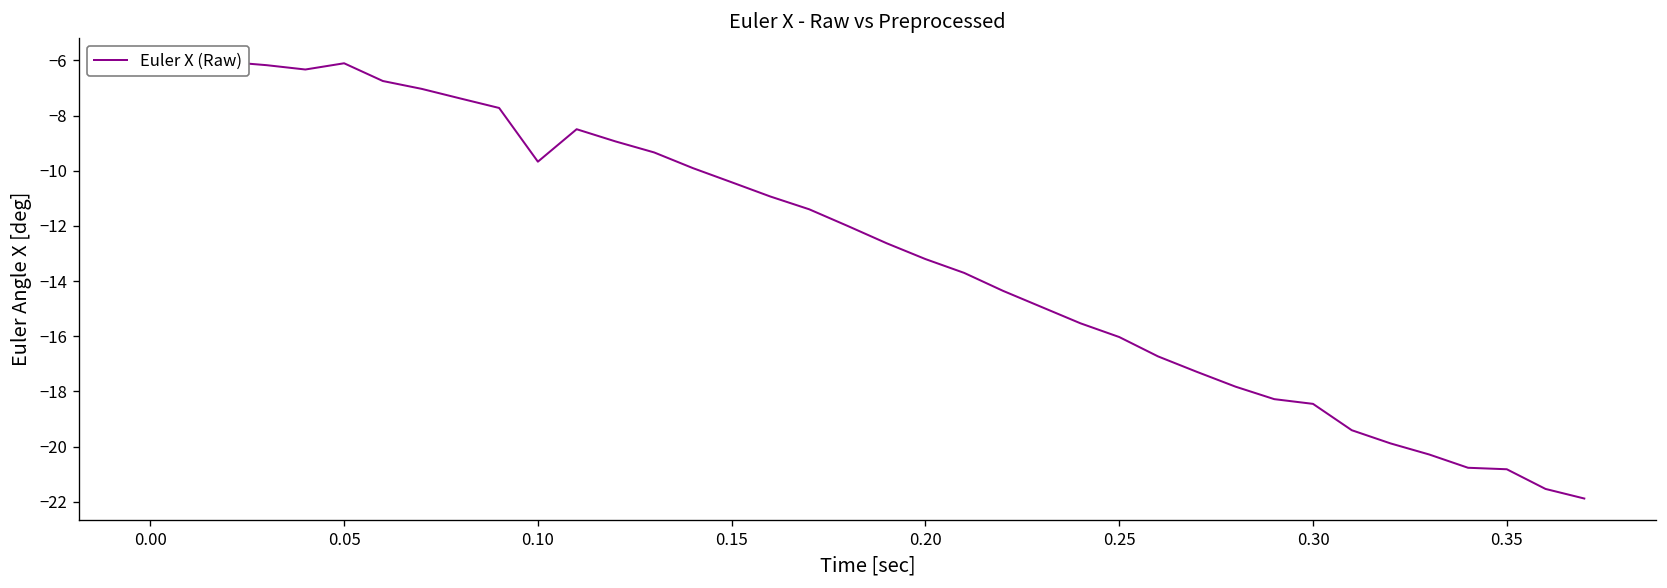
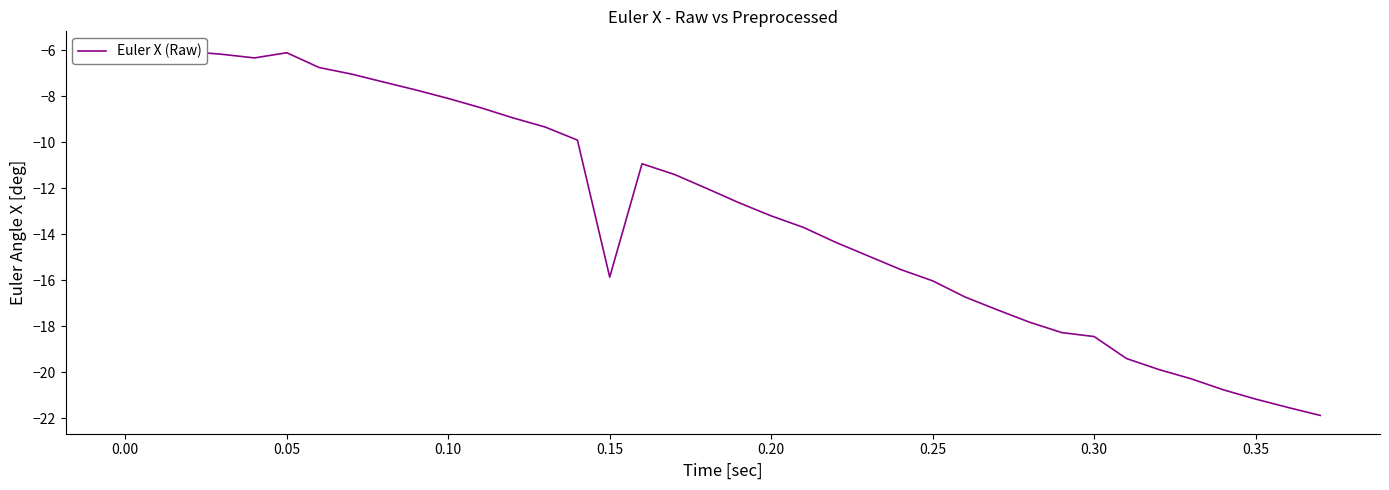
0.10: -9.7 -> -8.1
0.15: -10.4 -> -15.9
0.35: -20.8 -> -21.2
